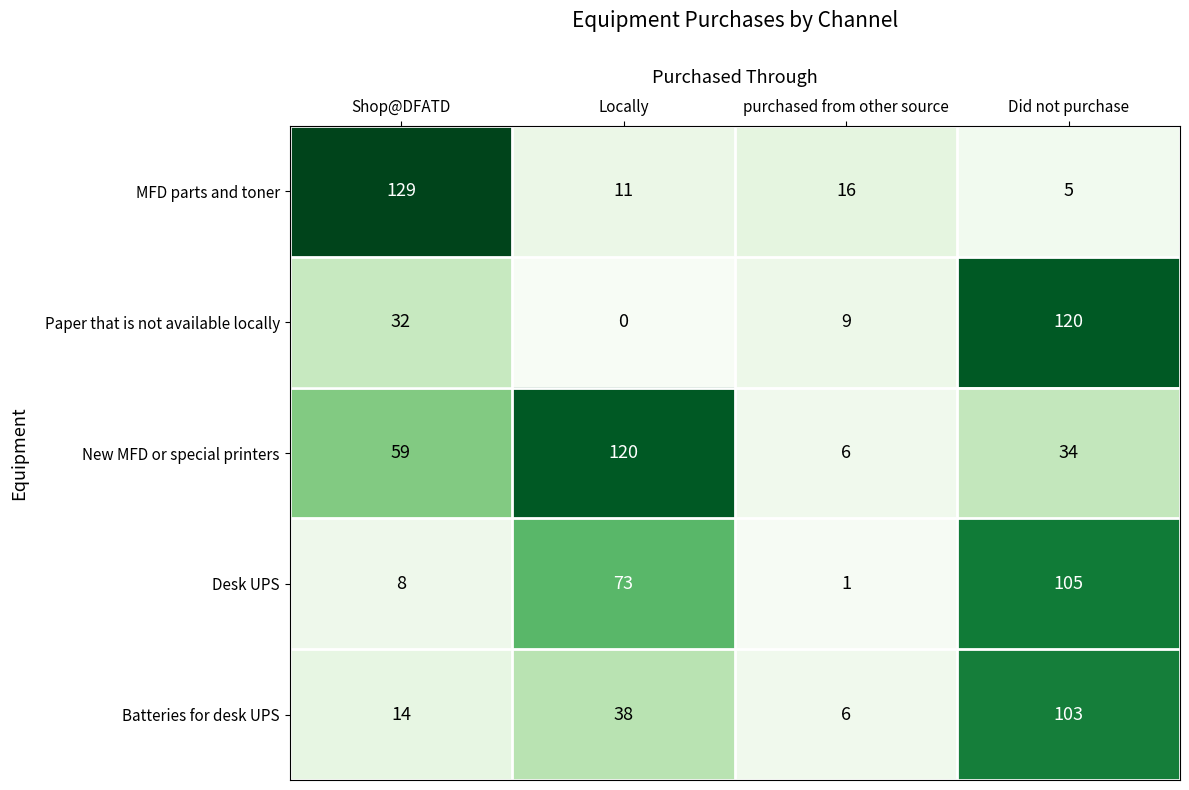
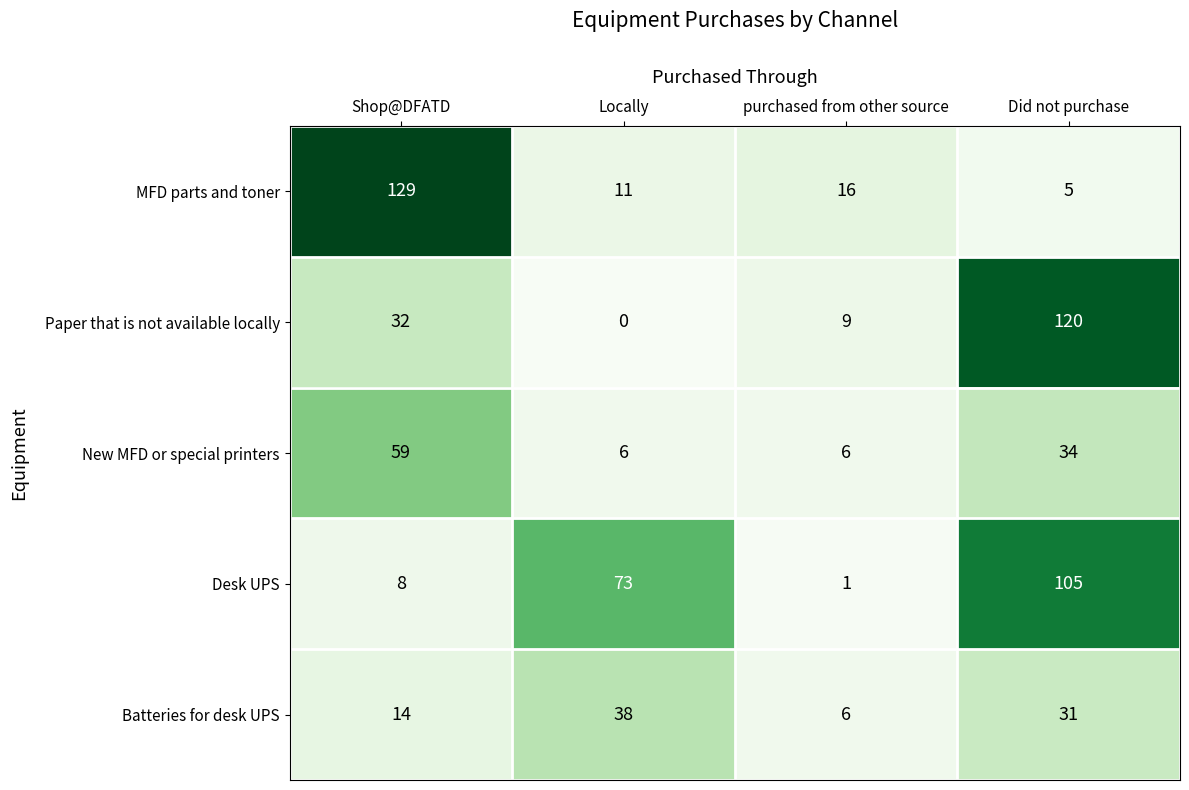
New MFD or special printers, Locally: 120 -> 6
Batteries for desk UPS, Did not purchase: 103 -> 31
